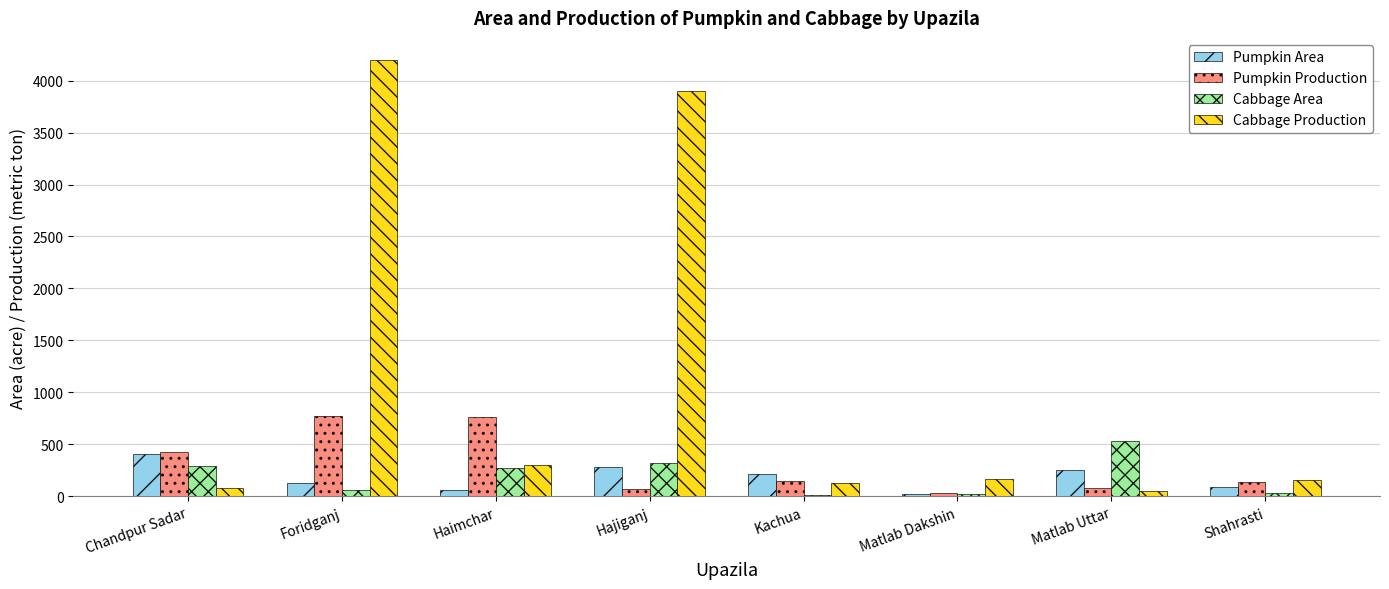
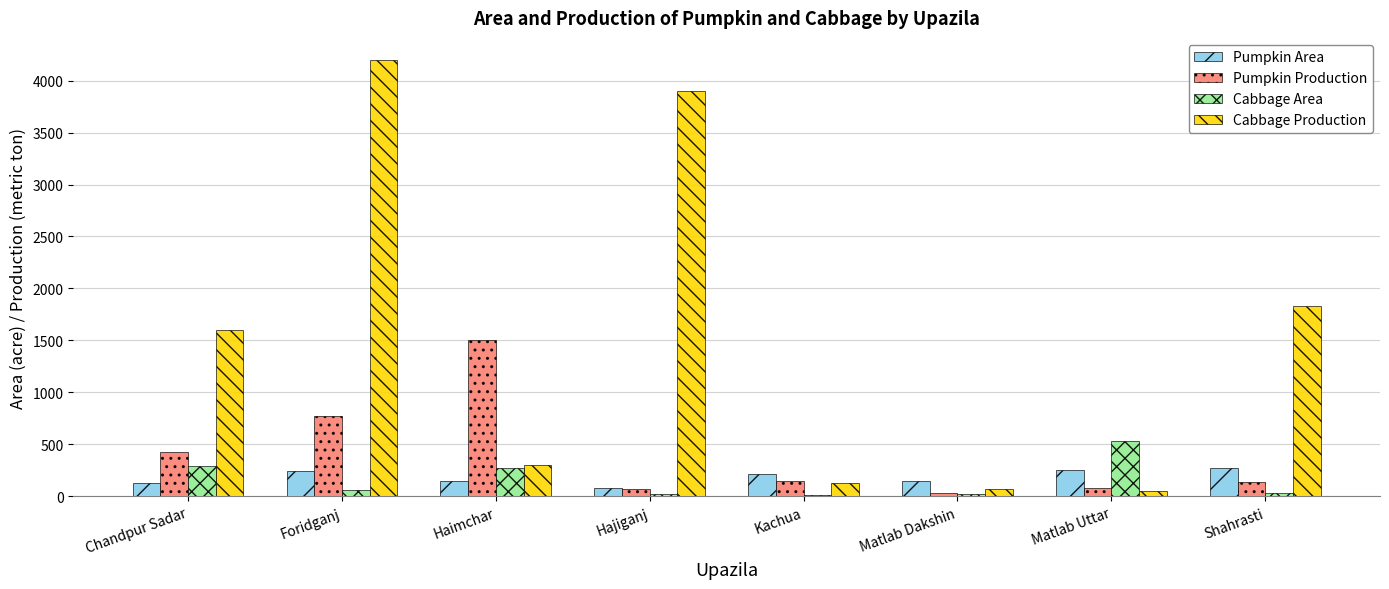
Pumpkin Area, Chandpur Sadar: 410 -> 130
Cabbage Production, Chandpur Sadar: 80 -> 1600
Pumpkin Area, Foridganj: 130 -> 250
Pumpkin Area, Haimchar: 70 -> 150
Pumpkin Production, Haimchar: 760 -> 1500
Pumpkin Area, Hajiganj: 280 -> 80
Cabbage Area, Hajiganj: 320 -> 30
Pumpkin Area, Matlab Dakshin: 30 -> 150
Cabbage Production, Matlab Dakshin: 170 -> 70
Pumpkin Area, Shahrasti: 90 -> 280
Cabbage Production, Shahrasti: 160 -> 1830
